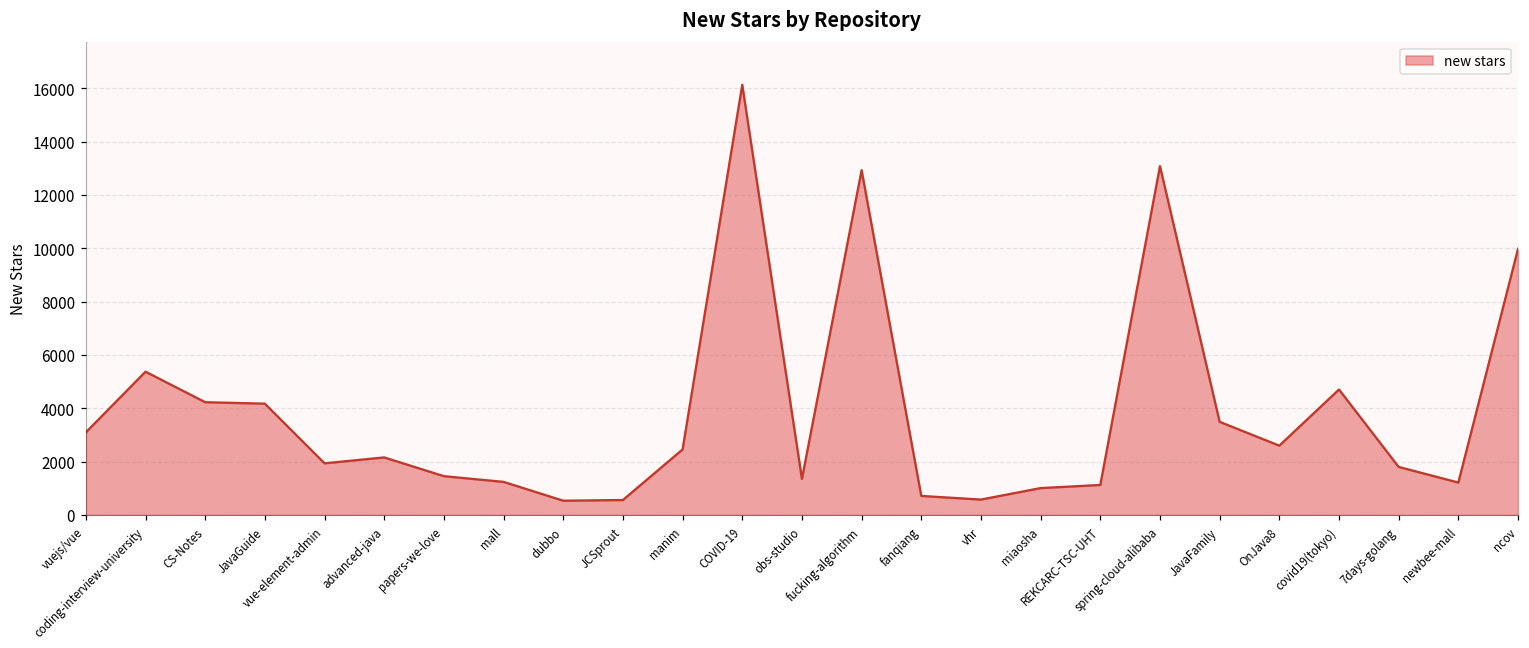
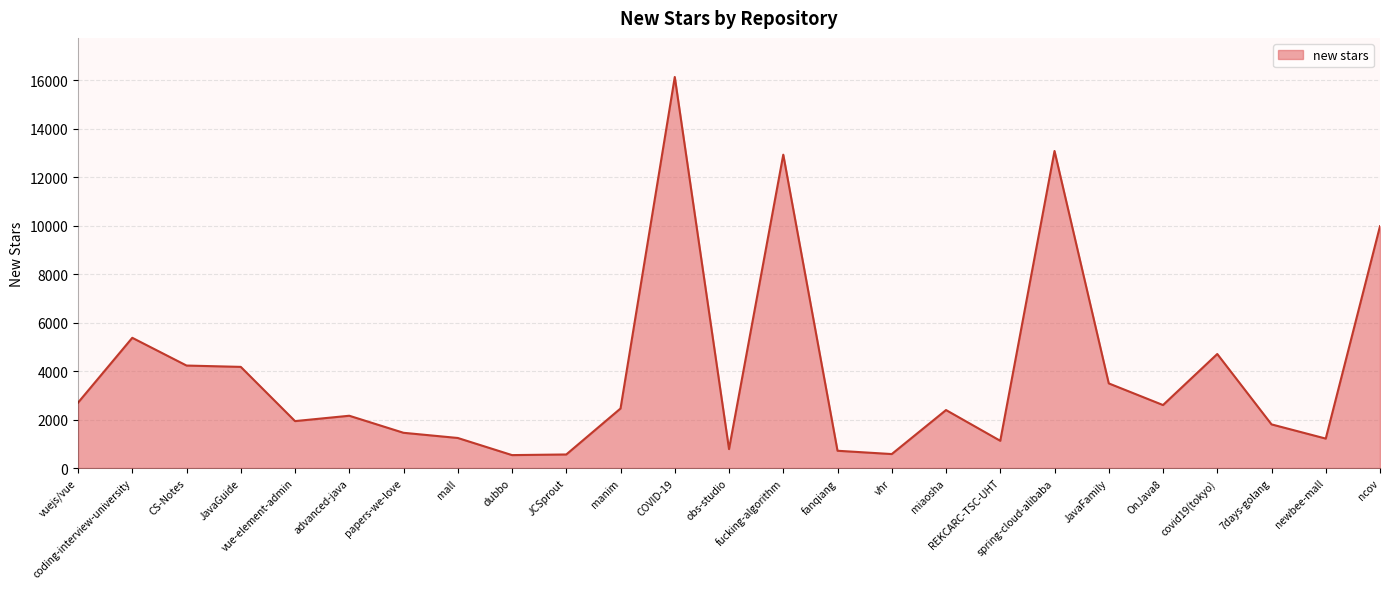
vuejs/vue: 3100 -> 2700
obs-studio: 1400 -> 800
miaosha: 1000 -> 2400
